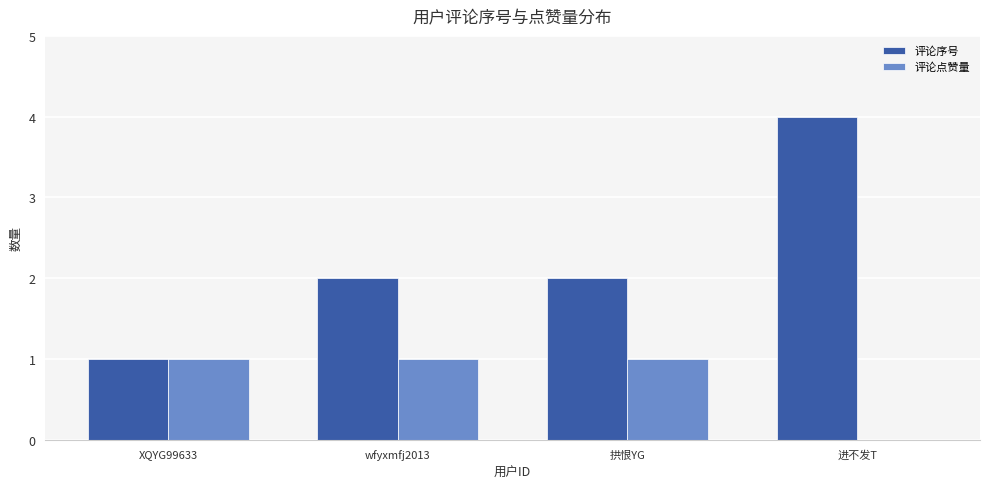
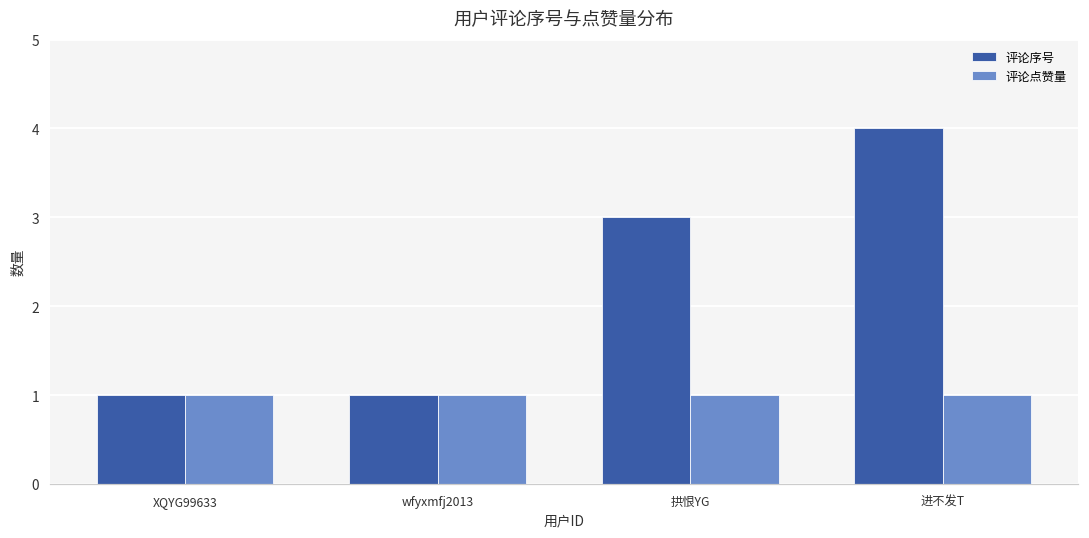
评论序号, wfyxmfj2013: 2 -> 1
评论序号, 拱恨YG: 2 -> 3
评论点赞量, 进不发T: 0 -> 1
